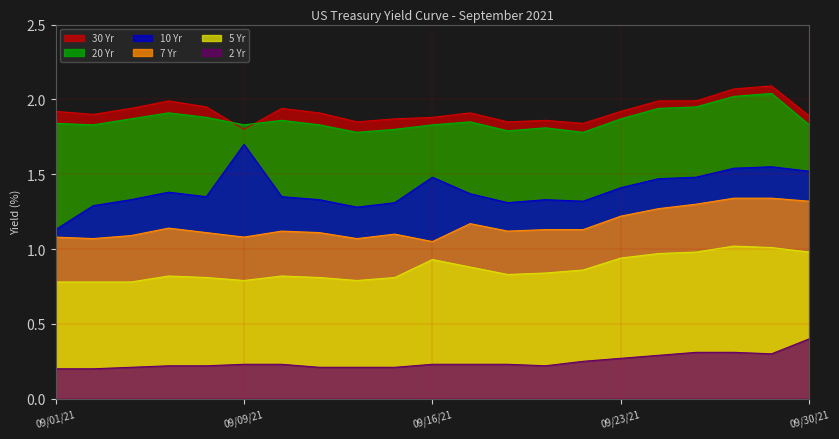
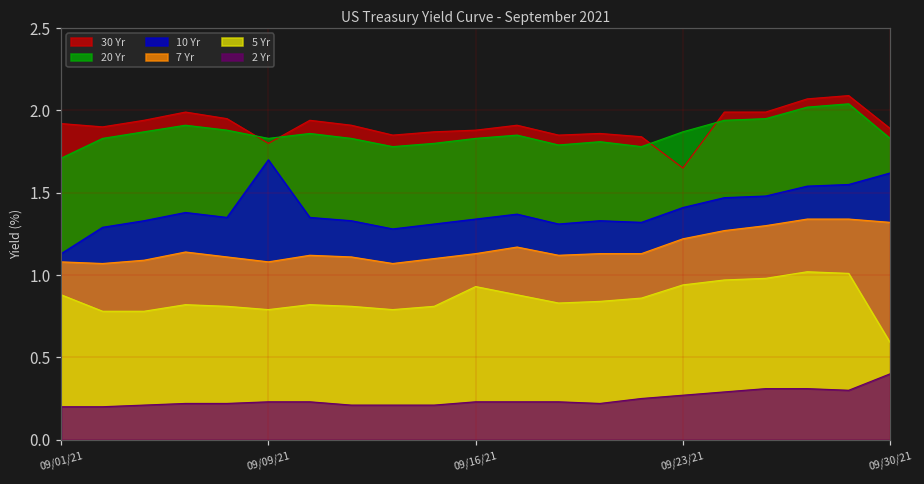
20 Yr, 09/01/21: 1.84 -> 1.71
5 Yr, 09/01/21: 0.78 -> 0.88
10 Yr, 09/16/21: 1.48 -> 1.34
7 Yr, 09/16/21: 1.05 -> 1.13
30 Yr, 09/23/21: 1.92 -> 1.65
10 Yr, 09/30/21: 1.52 -> 1.62
5 Yr, 09/30/21: 0.98 -> 0.59
